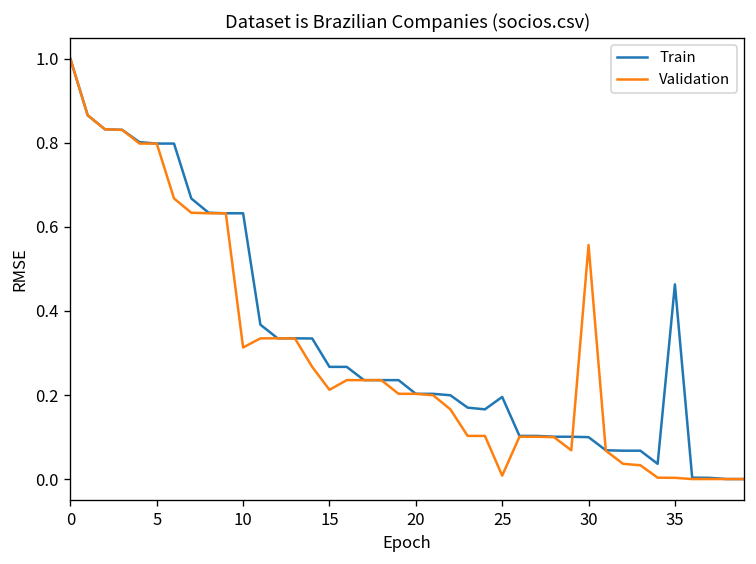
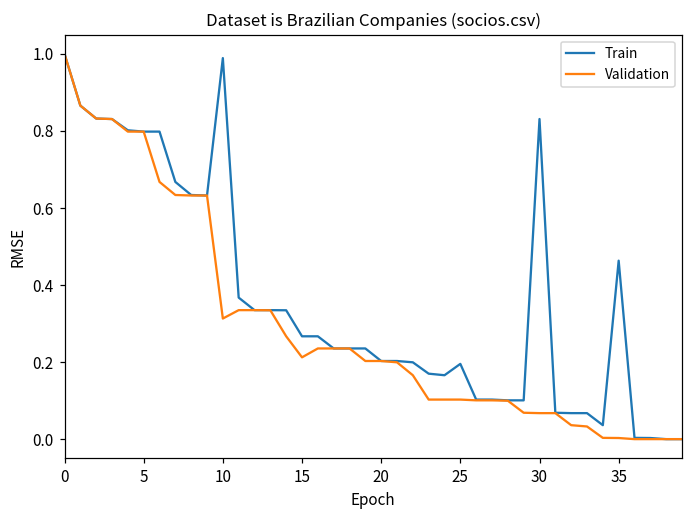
Train, 10: 0.63 -> 0.99
Validation, 25: 0.01 -> 0.10
Train, 30: 0.10 -> 0.83
Validation, 30: 0.56 -> 0.07
